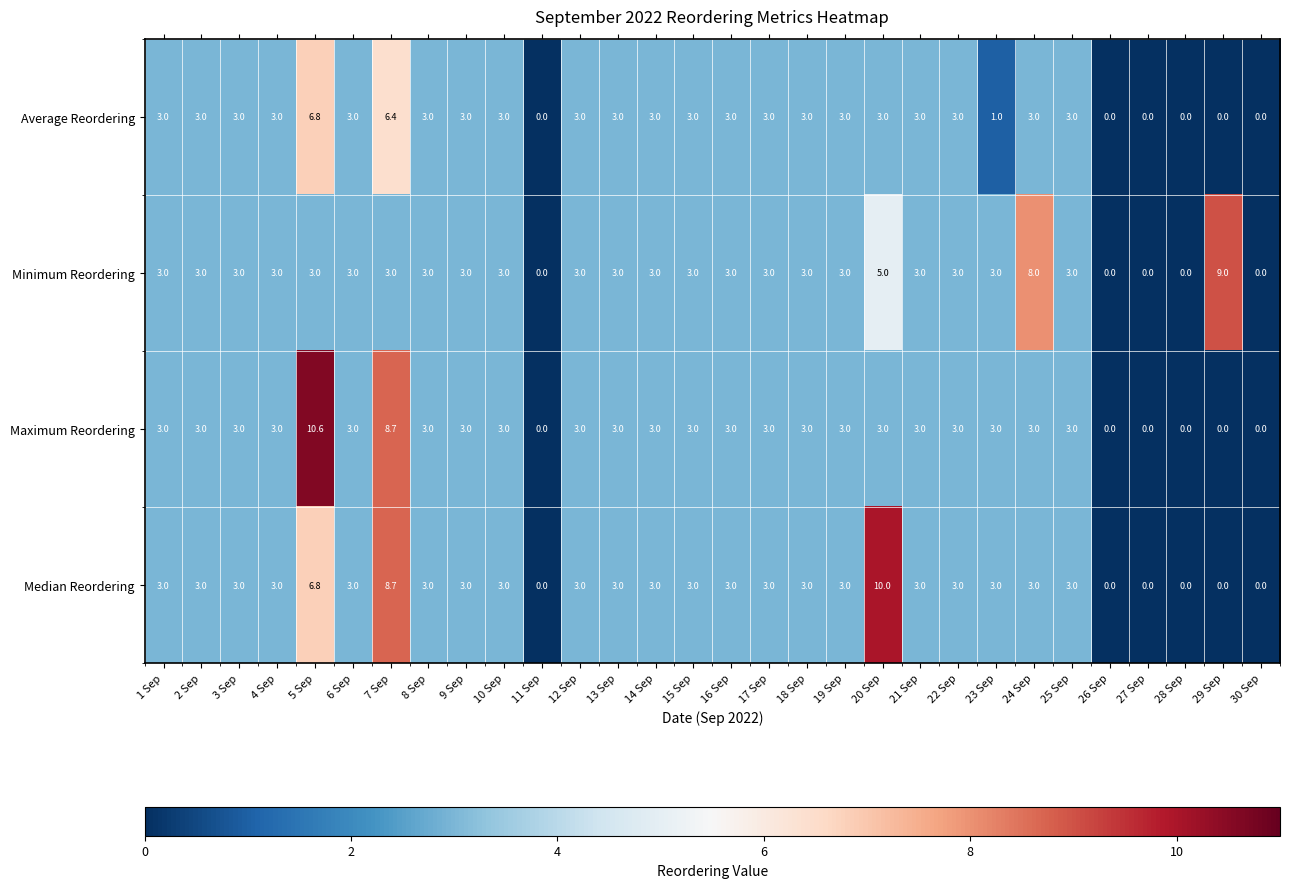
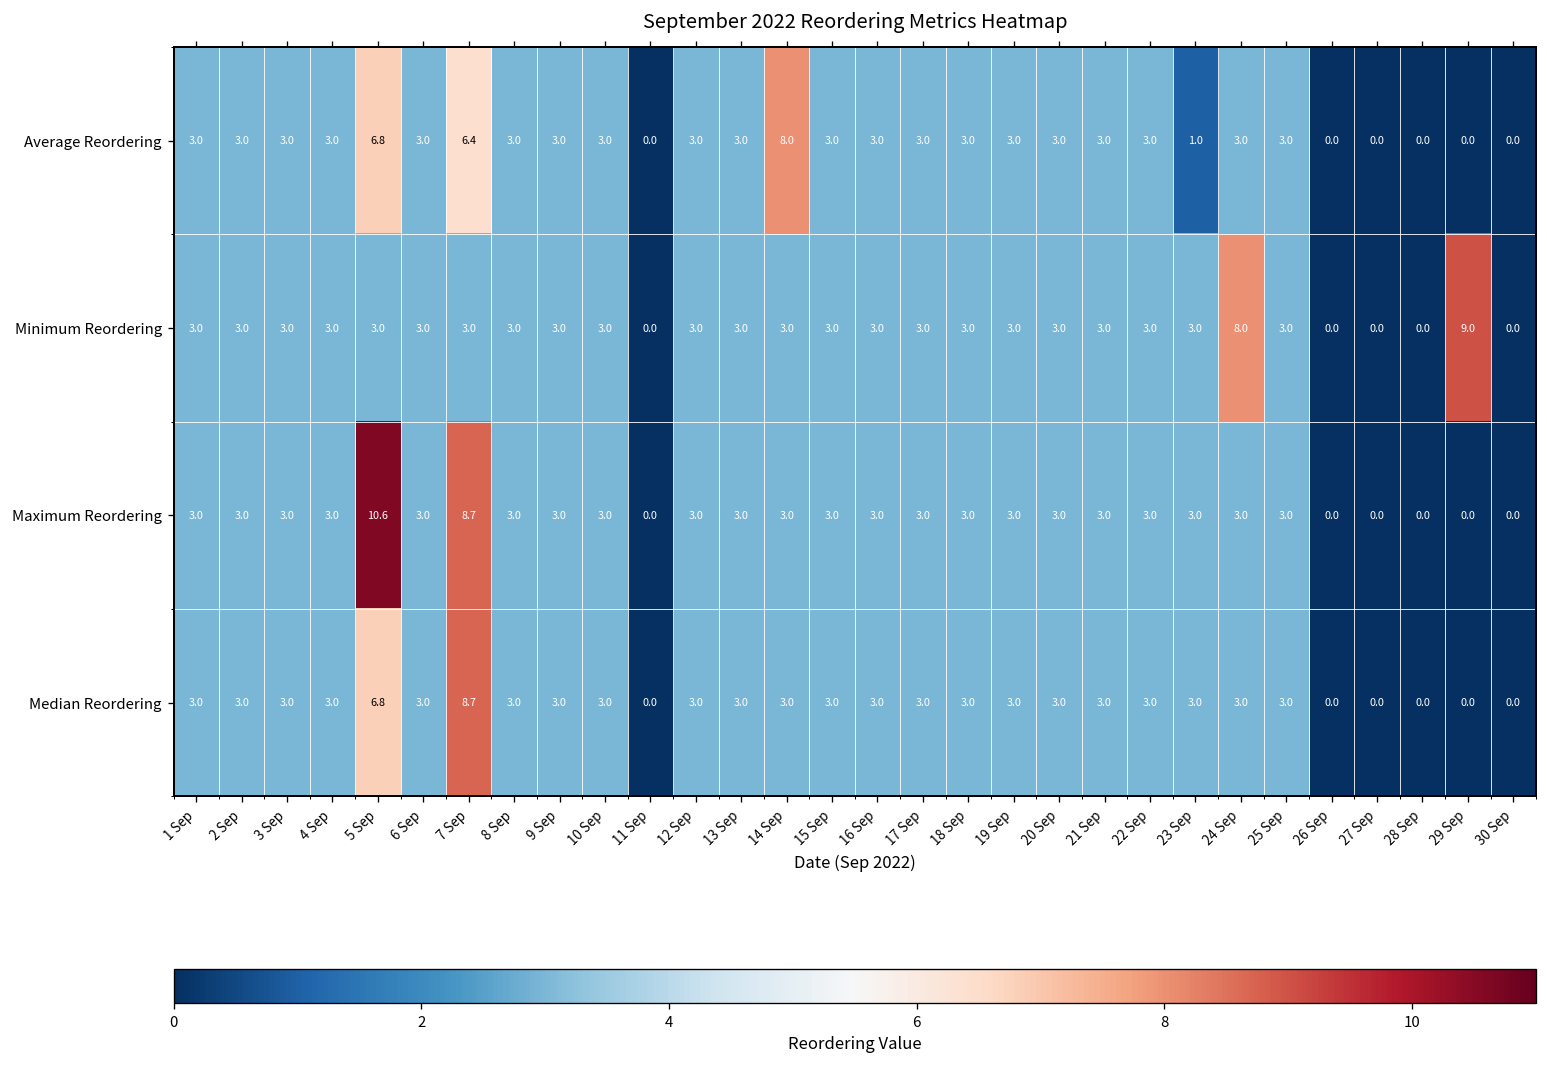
Average Reordering, 14 Sep: 3.0 -> 8.0
Minimum Reordering, 20 Sep: 5.0 -> 3.0
Median Reordering, 20 Sep: 10.0 -> 3.0
